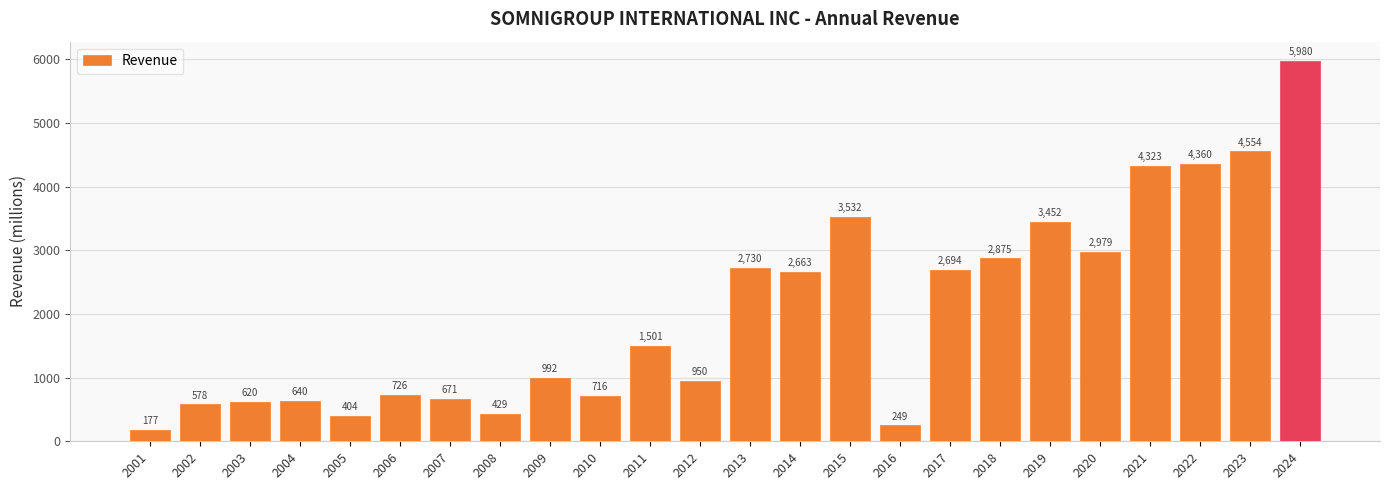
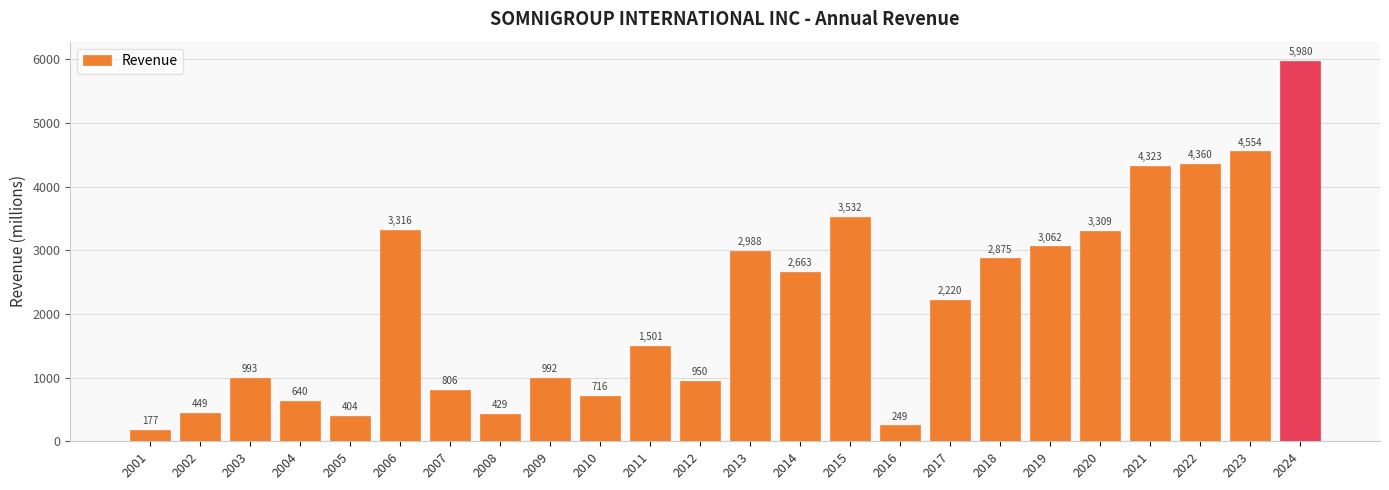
2002: 578 -> 449
2003: 620 -> 993
2006: 726 -> 3,316
2007: 671 -> 806
2013: 2,730 -> 2,988
2017: 2,694 -> 2,220
2019: 3,452 -> 3,062
2020: 2,979 -> 3,309
